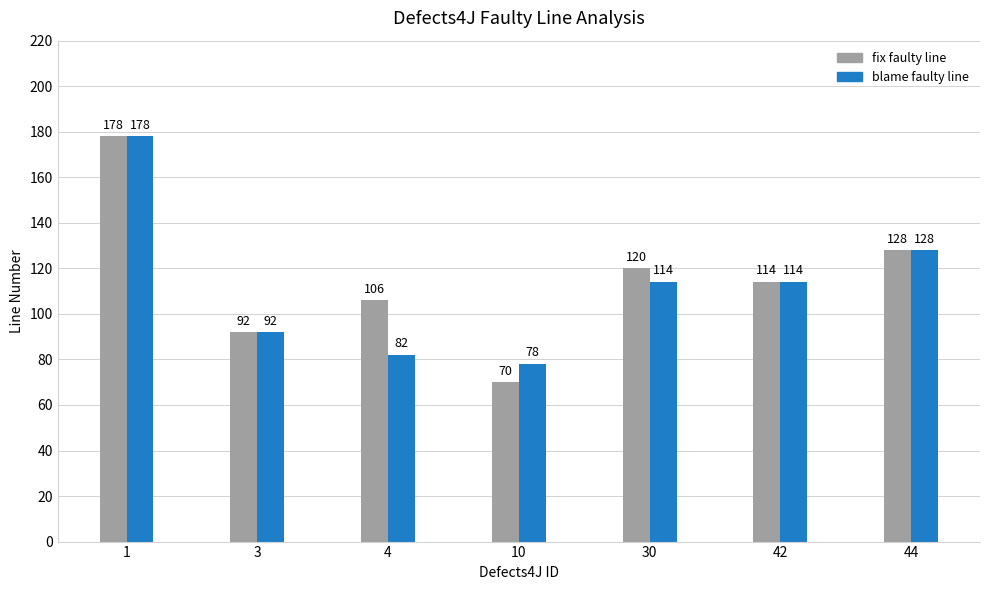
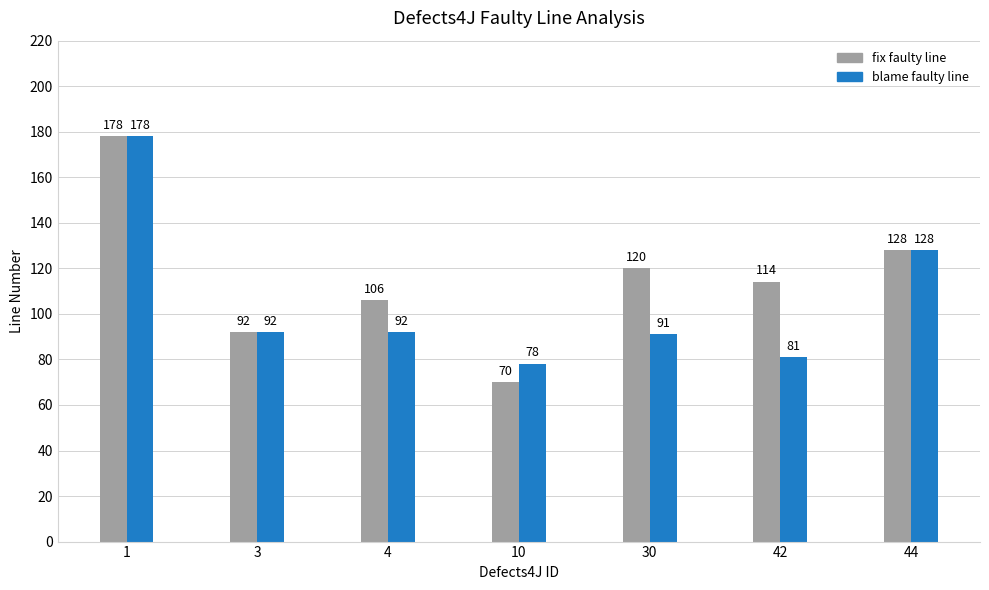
blame faulty line, 4: 82 -> 92
blame faulty line, 30: 114 -> 91
blame faulty line, 42: 114 -> 81
